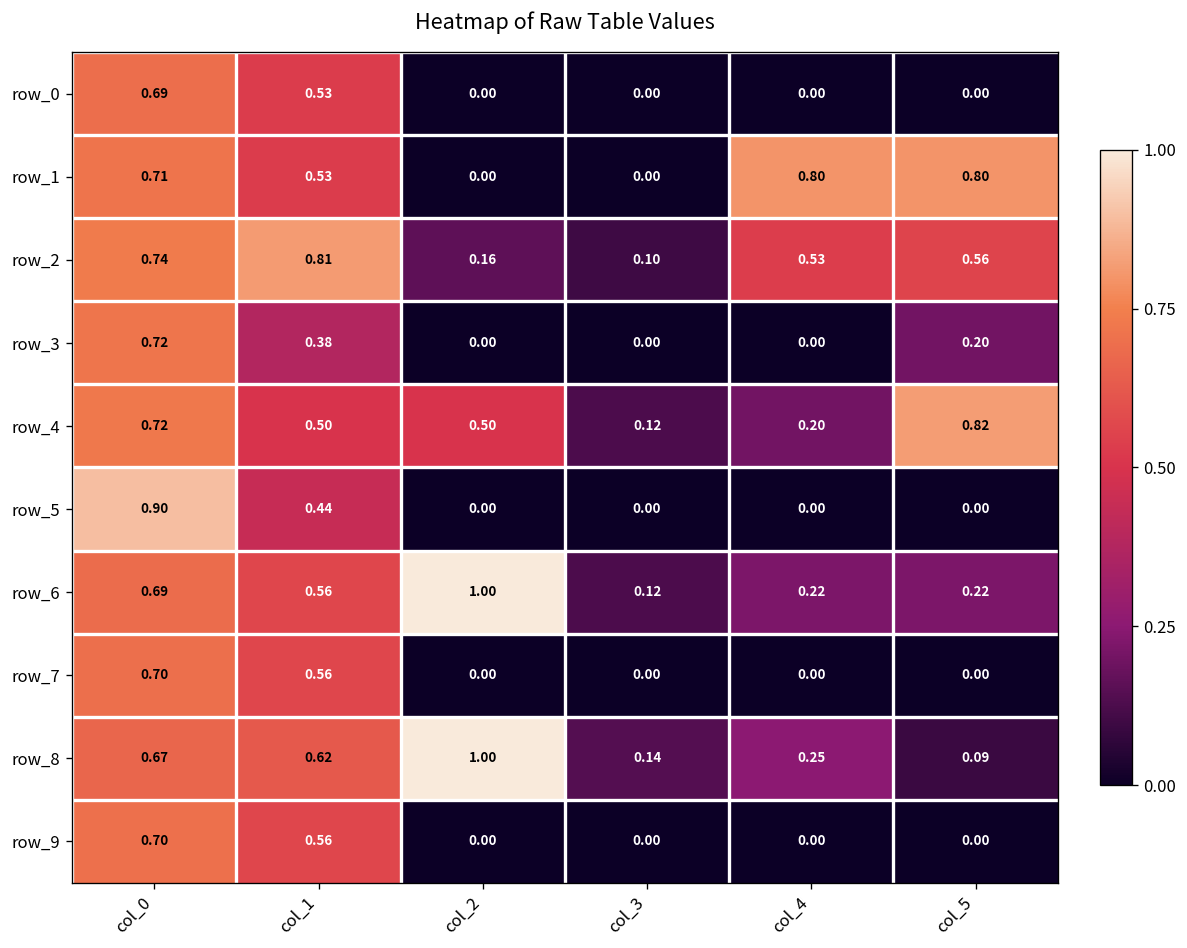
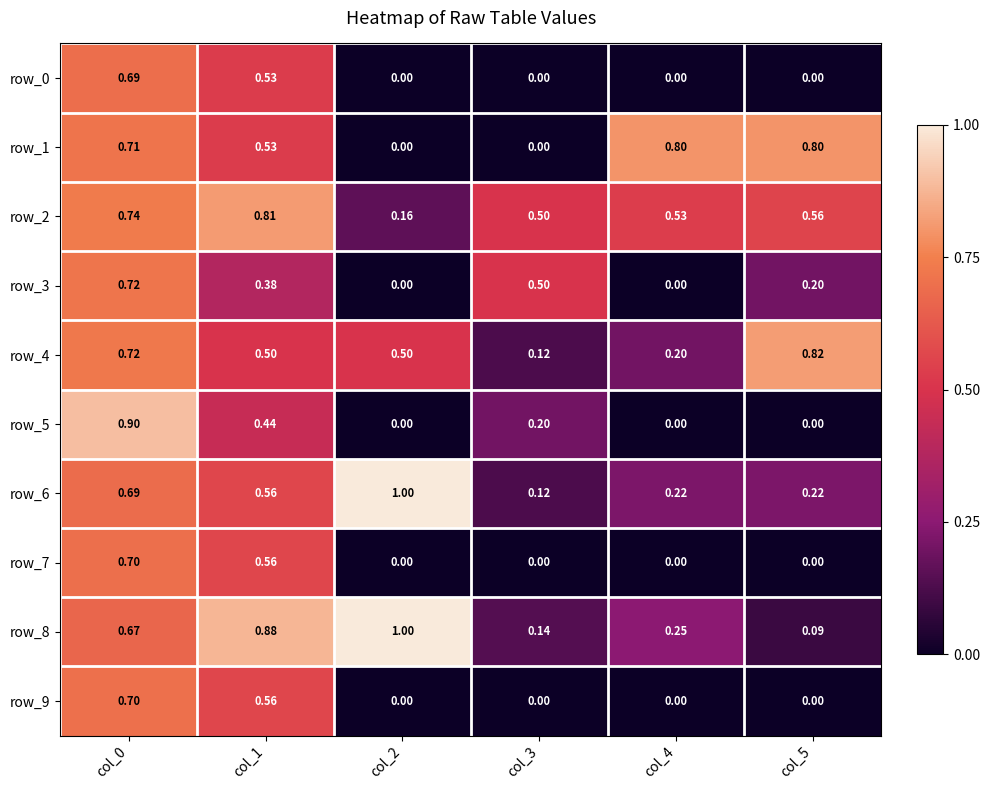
row_2, col_3: 0.10 -> 0.50
row_3, col_3: 0.00 -> 0.50
row_5, col_3: 0.00 -> 0.20
row_8, col_1: 0.62 -> 0.88
